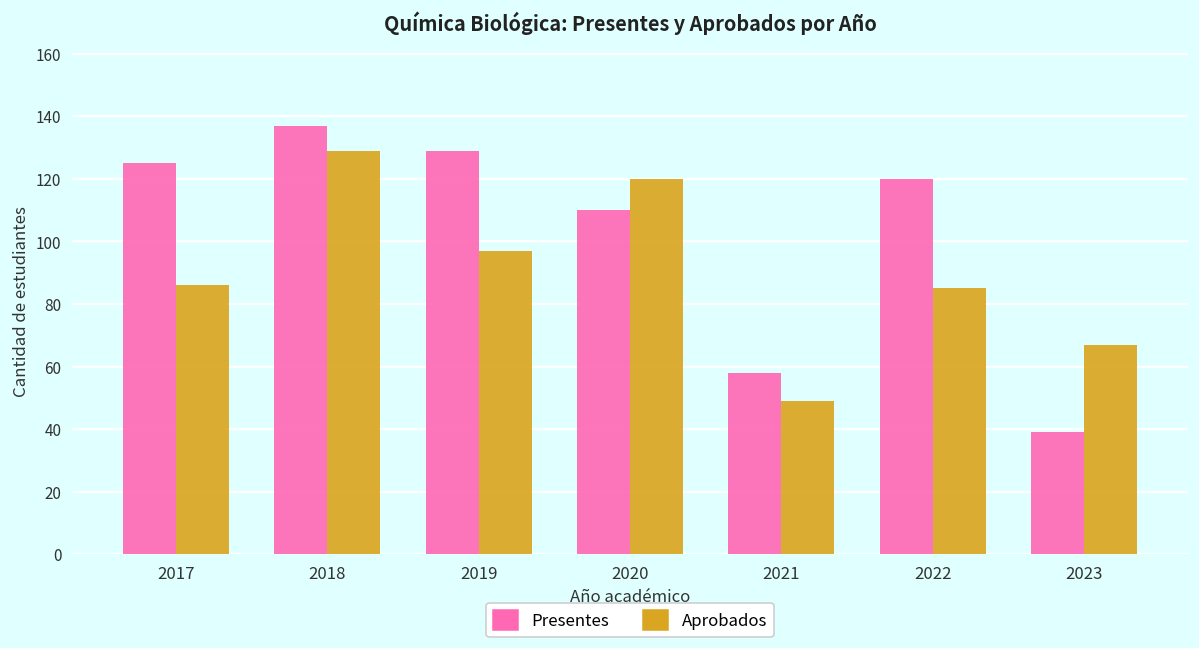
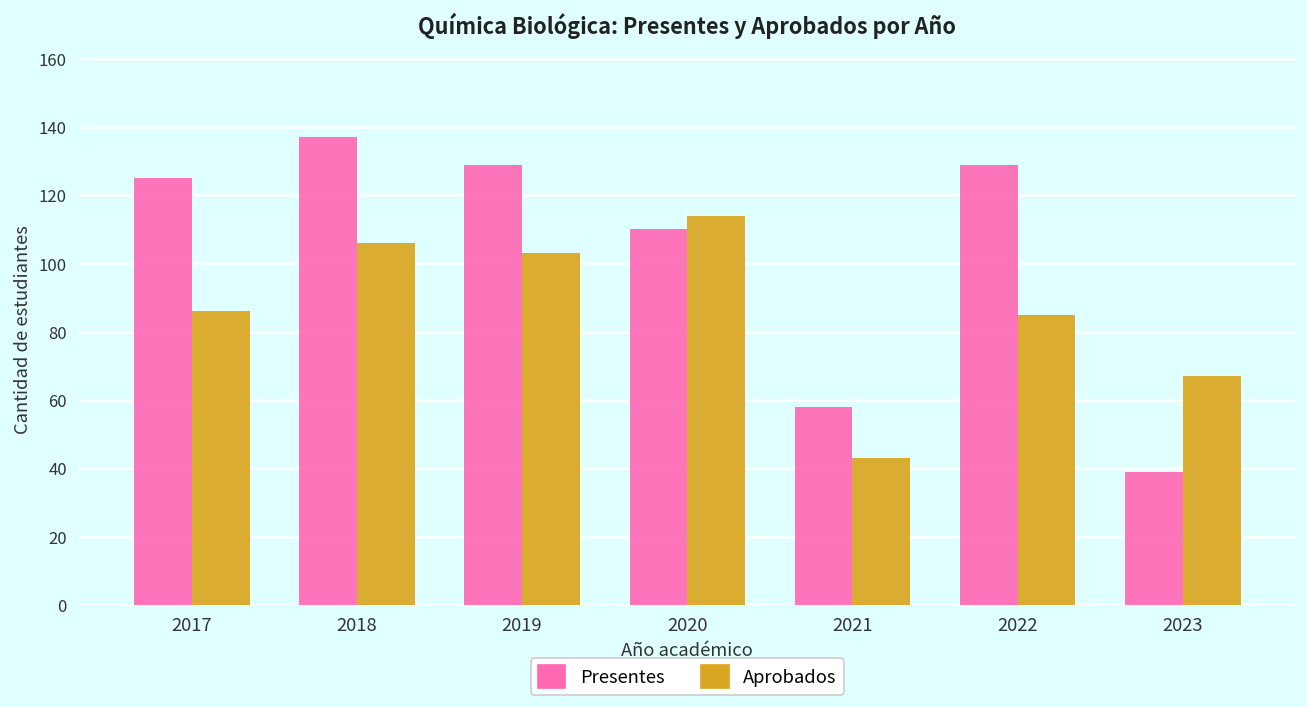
Aprobados, 2018: 129 -> 106
Aprobados, 2019: 97 -> 103
Aprobados, 2020: 120 -> 114
Aprobados, 2021: 49 -> 43
Presentes, 2022: 120 -> 129
